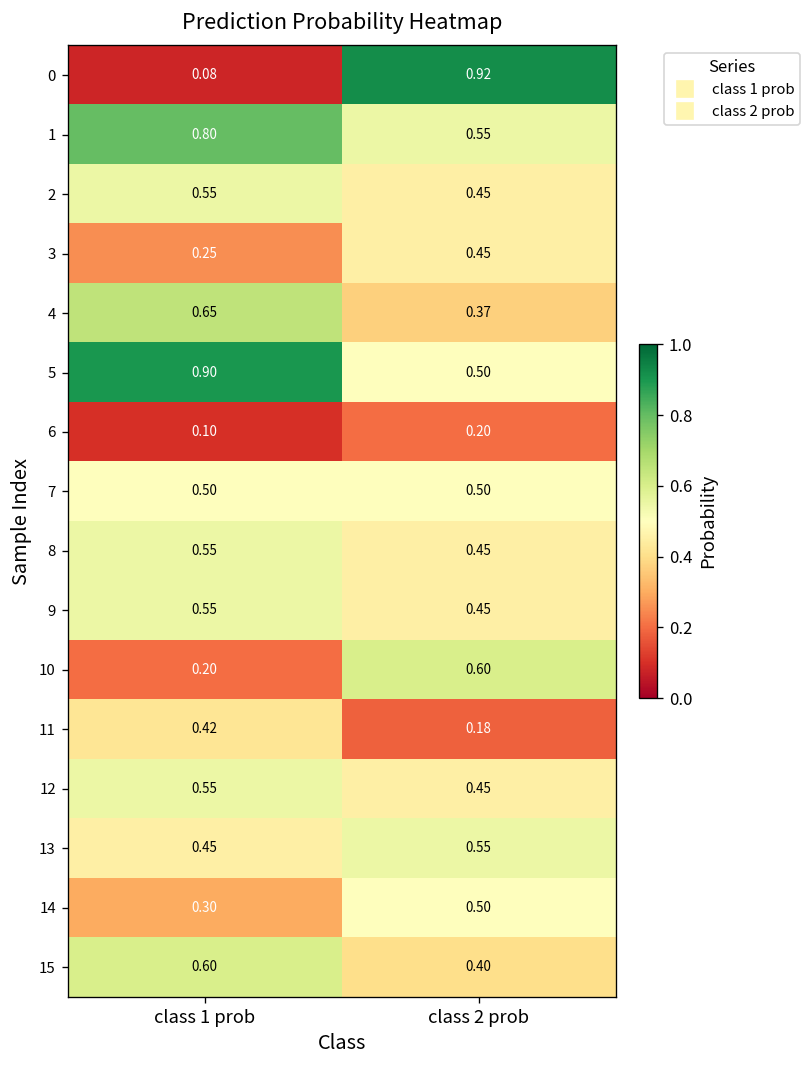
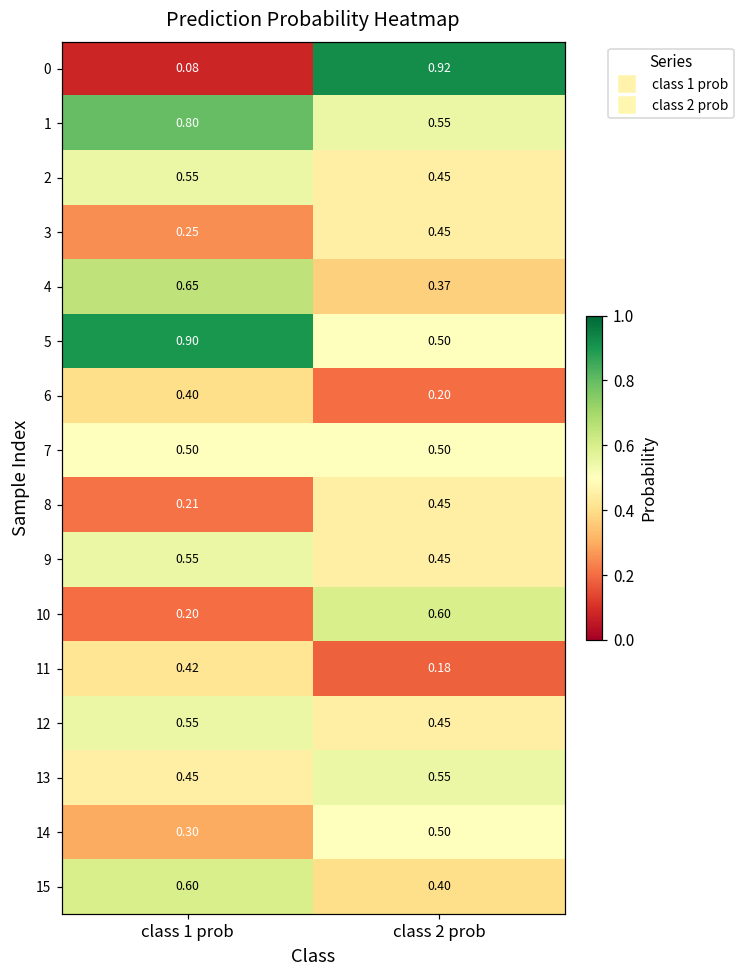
6, class 1 prob: 0.10 -> 0.40
8, class 1 prob: 0.55 -> 0.21
